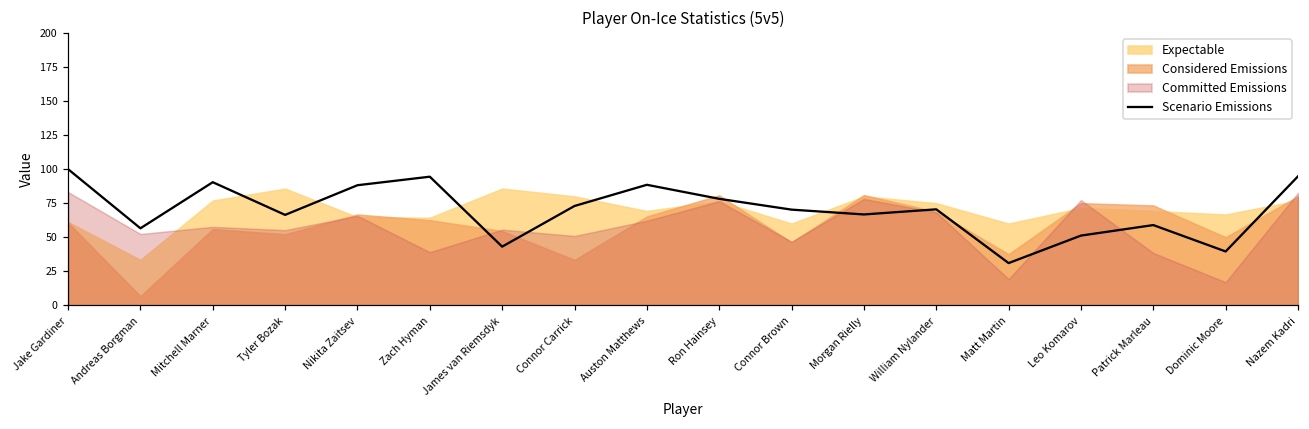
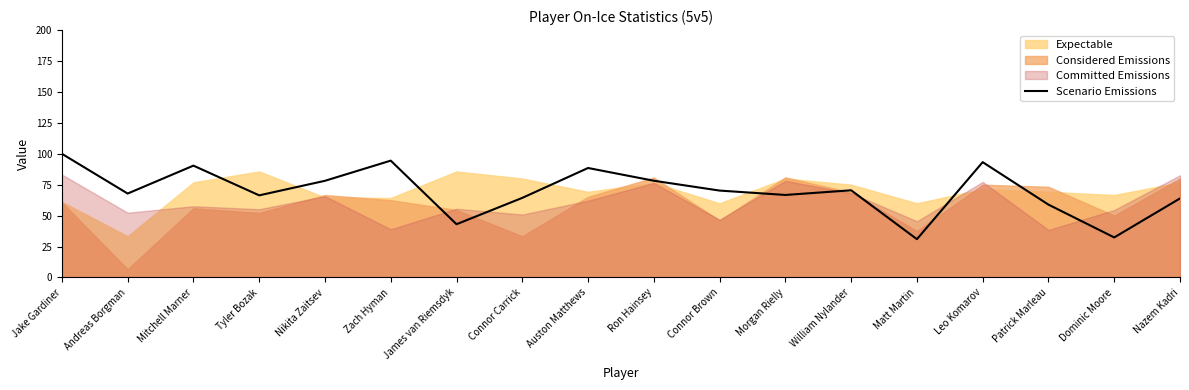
Scenario Emissions, Andreas Borgman: 57 -> 68
Scenario Emissions, Nikita Zaitsev: 88 -> 78
Scenario Emissions, Connor Carrick: 73 -> 64
Committed Emissions, Matt Martin: 19 -> 45
Scenario Emissions, Leo Komarov: 51 -> 93
Scenario Emissions, Dominic Moore: 40 -> 32
Committed Emissions, Dominic Moore: 17 -> 55
Scenario Emissions, Nazem Kadri: 95 -> 64
